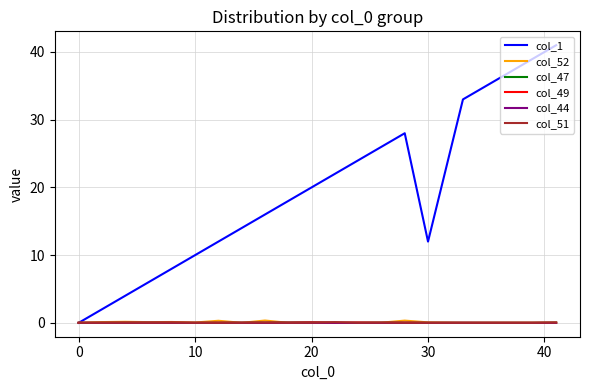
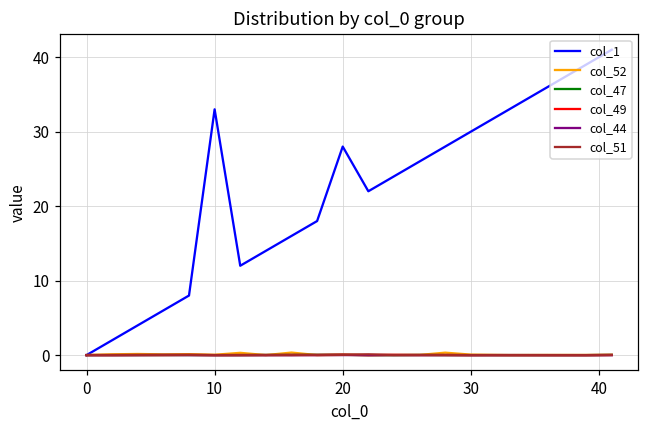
col_1, 10: 10 -> 33
col_1, 20: 20 -> 28
col_1, 30: 12 -> 30
